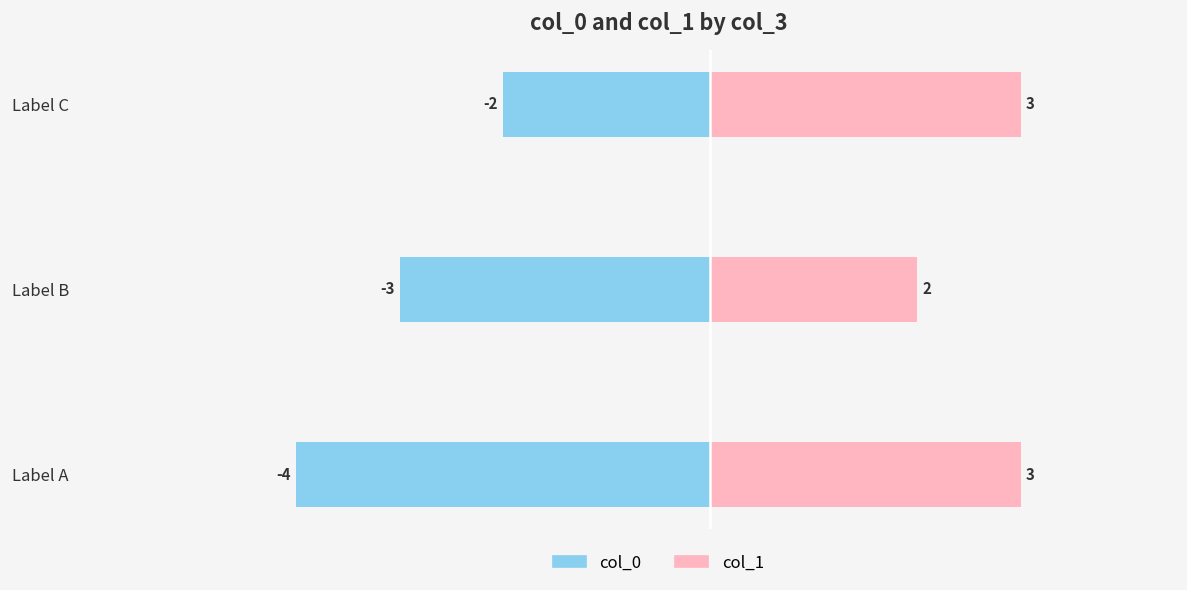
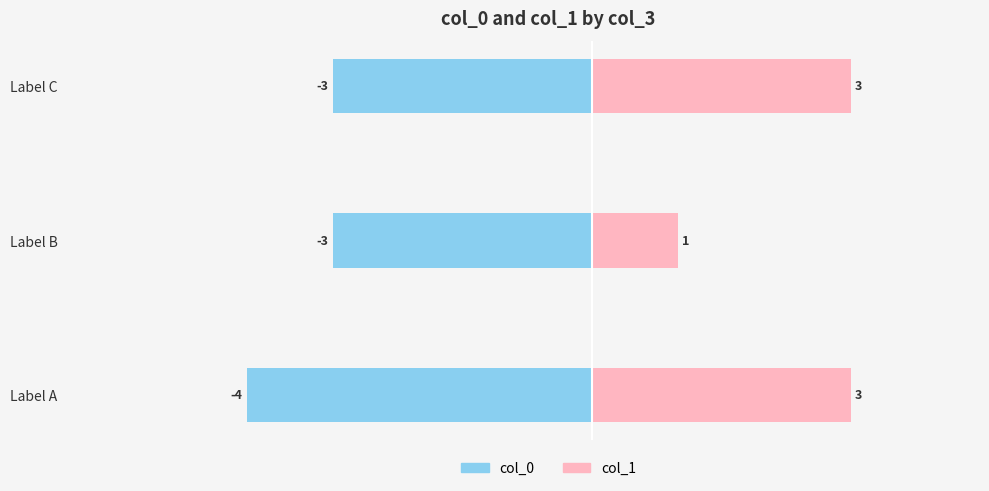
col_0, Label C: -2 -> -3
col_1, Label B: 2 -> 1
